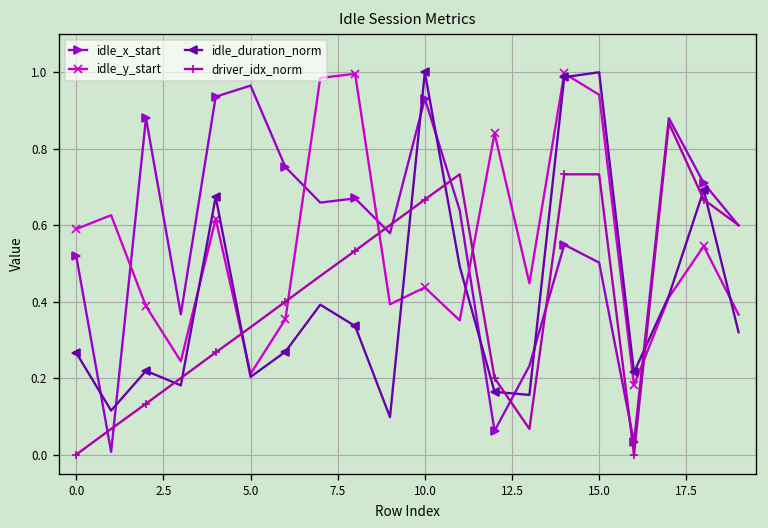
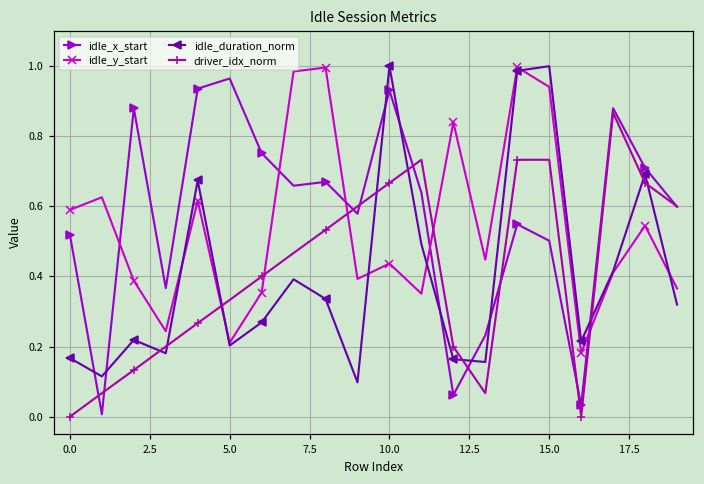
idle_duration_norm, 0.0: 0.27 -> 0.17
